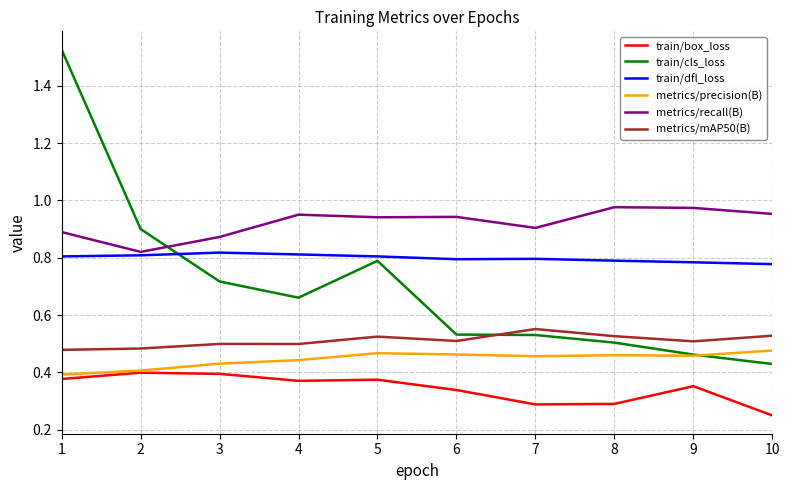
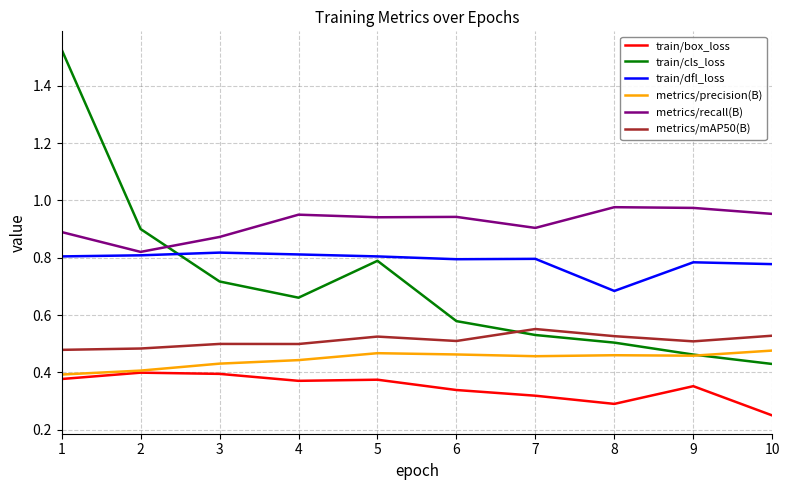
train/cls_loss, 6: 0.53 -> 0.58
train/box_loss, 7: 0.29 -> 0.32
train/dfl_loss, 8: 0.79 -> 0.68
